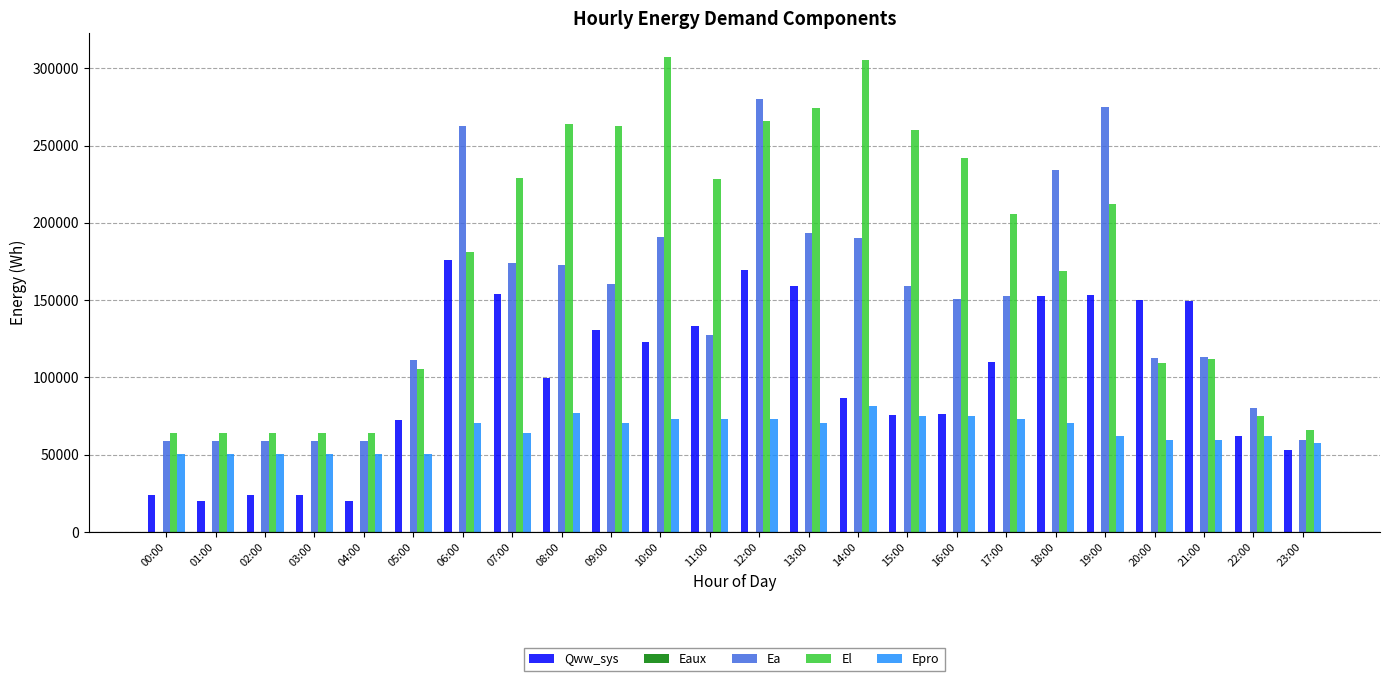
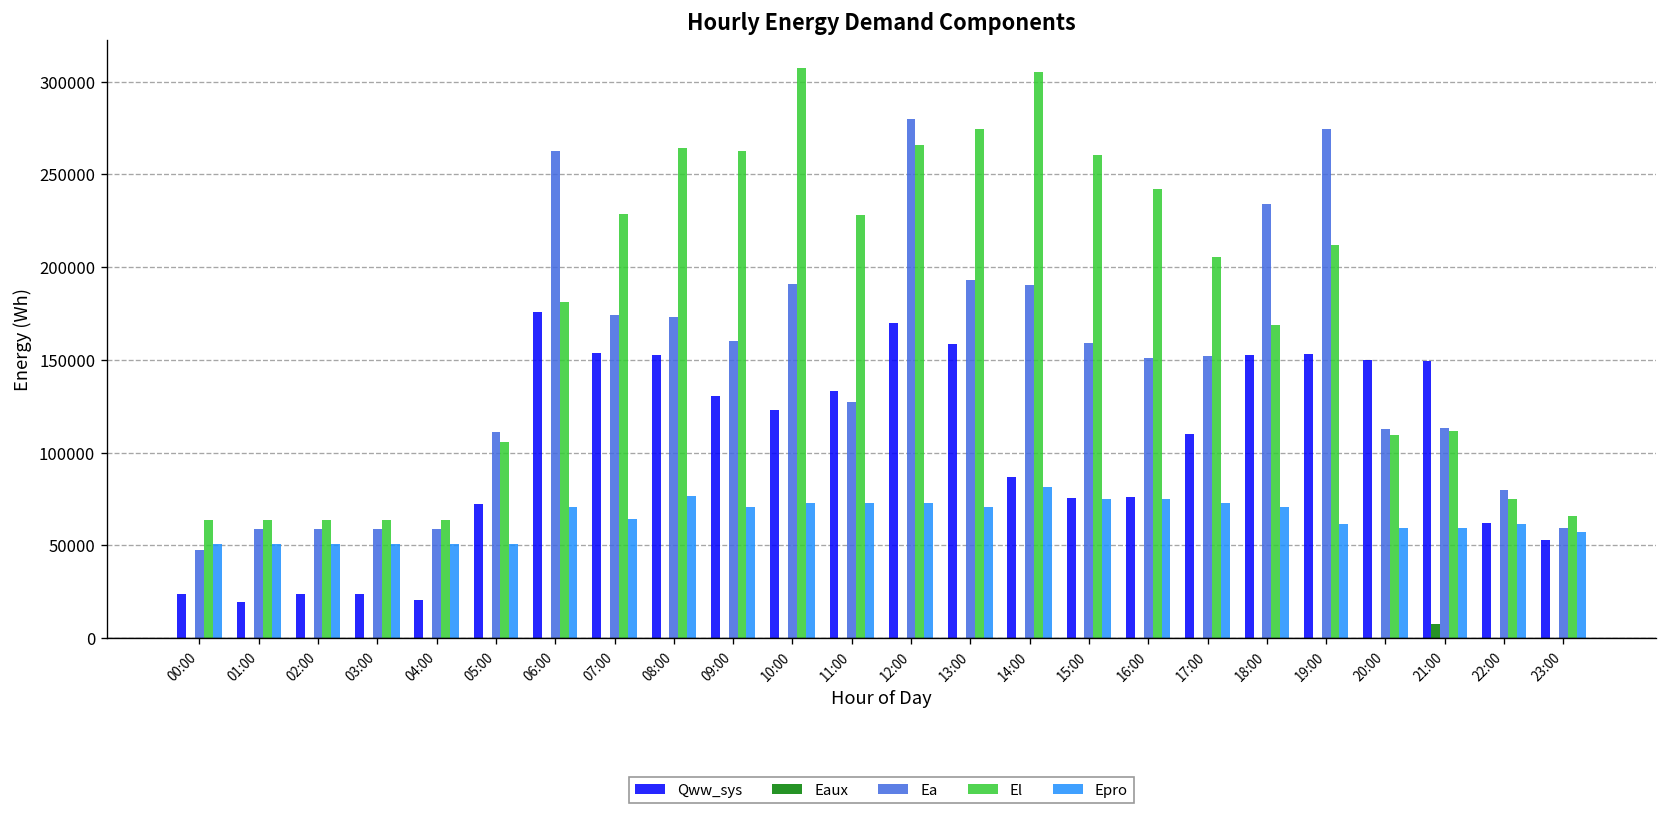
Ea, 00:00: 59000 -> 48000
Qww_sys, 08:00: 100000 -> 153000
Eaux, 21:00: 0 -> 8000
